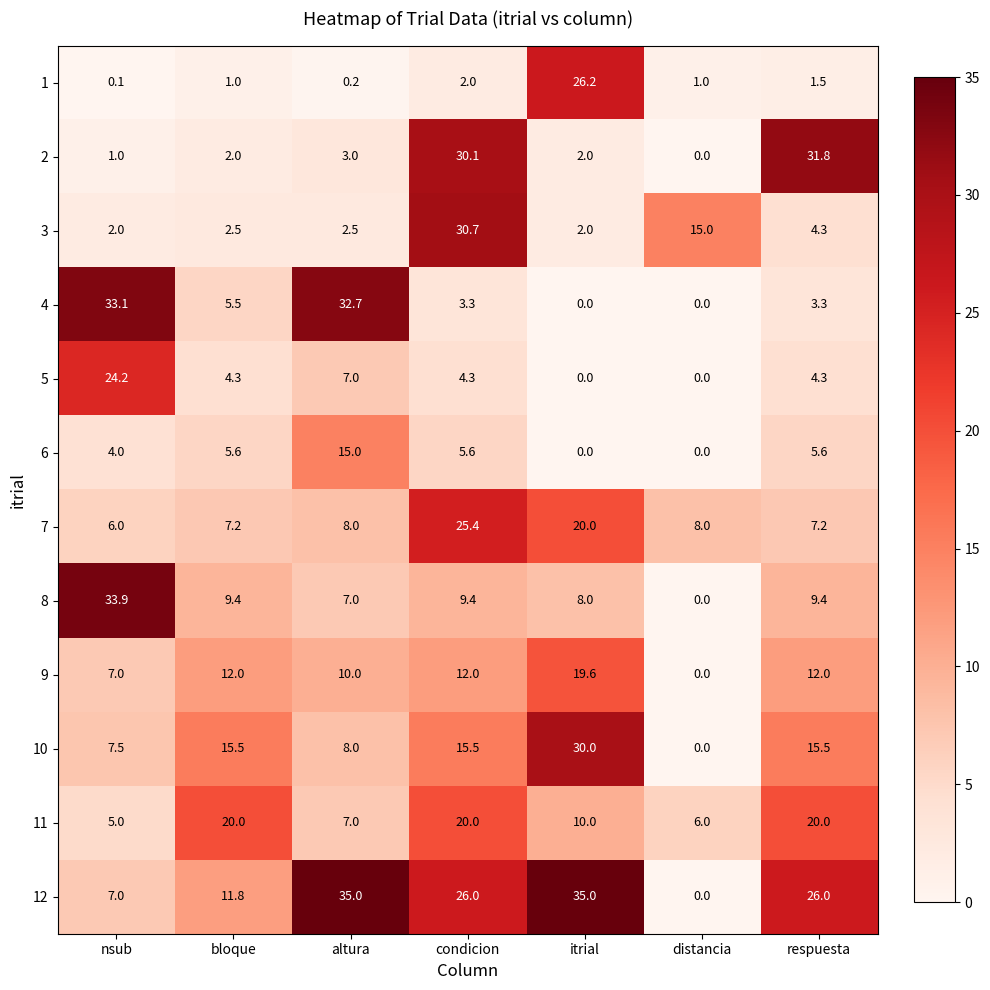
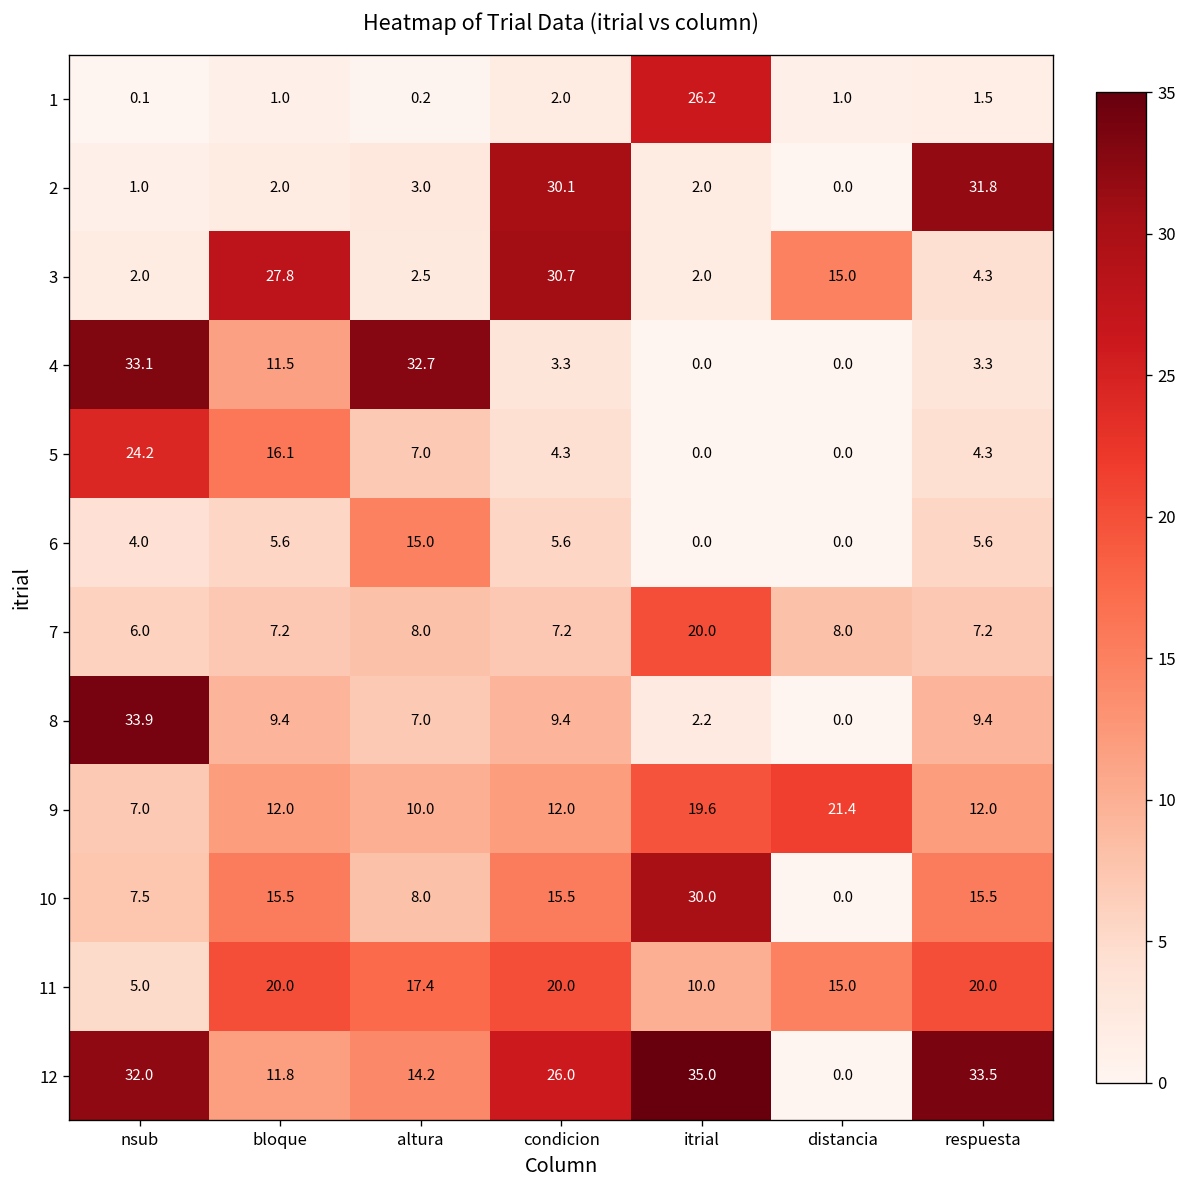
3, bloque: 2.5 -> 27.8
4, bloque: 5.5 -> 11.5
5, bloque: 4.3 -> 16.1
7, condicion: 25.4 -> 7.2
8, itrial: 8.0 -> 2.2
9, distancia: 0.0 -> 21.4
11, altura: 7.0 -> 17.4
11, distancia: 6.0 -> 15.0
12, nsub: 7.0 -> 32.0
12, altura: 35.0 -> 14.2
12, respuesta: 26.0 -> 33.5
